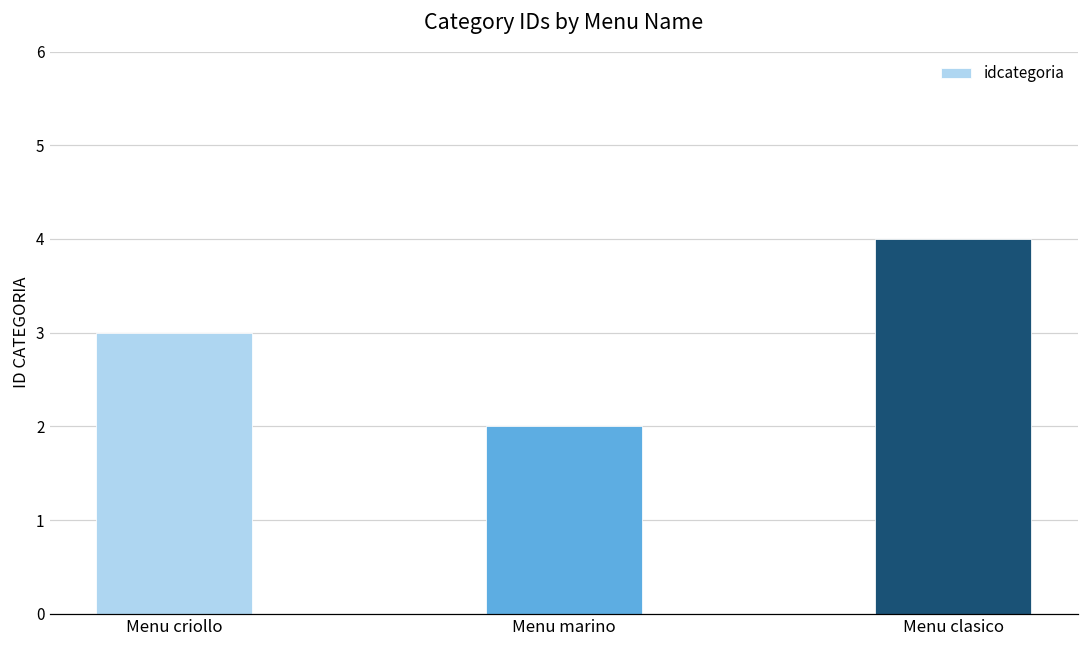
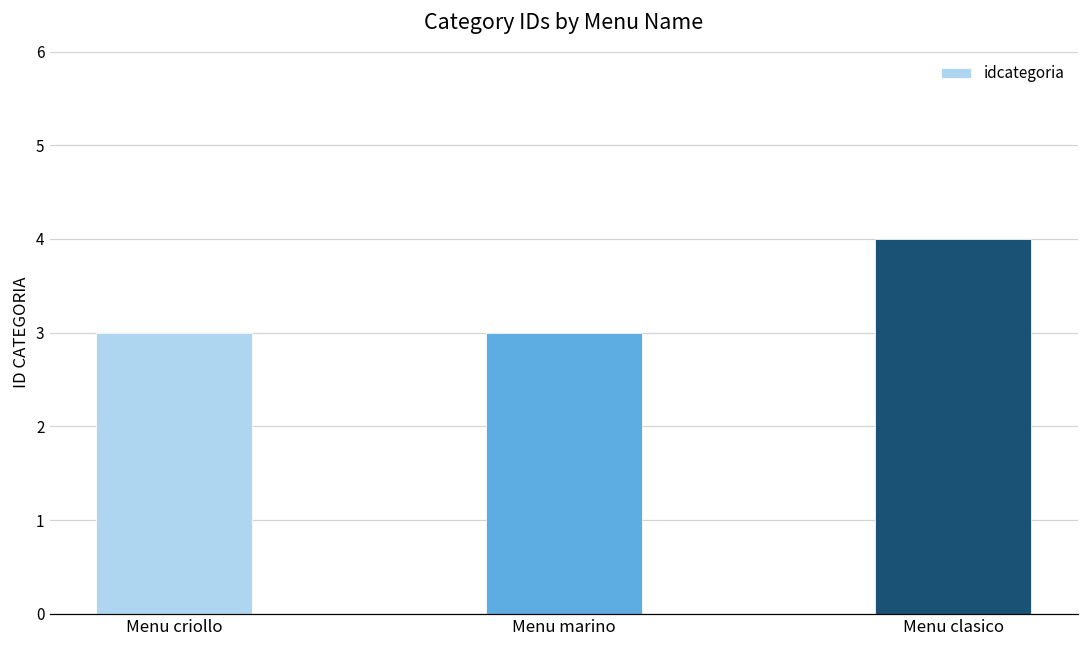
Menu marino: 2 -> 3
